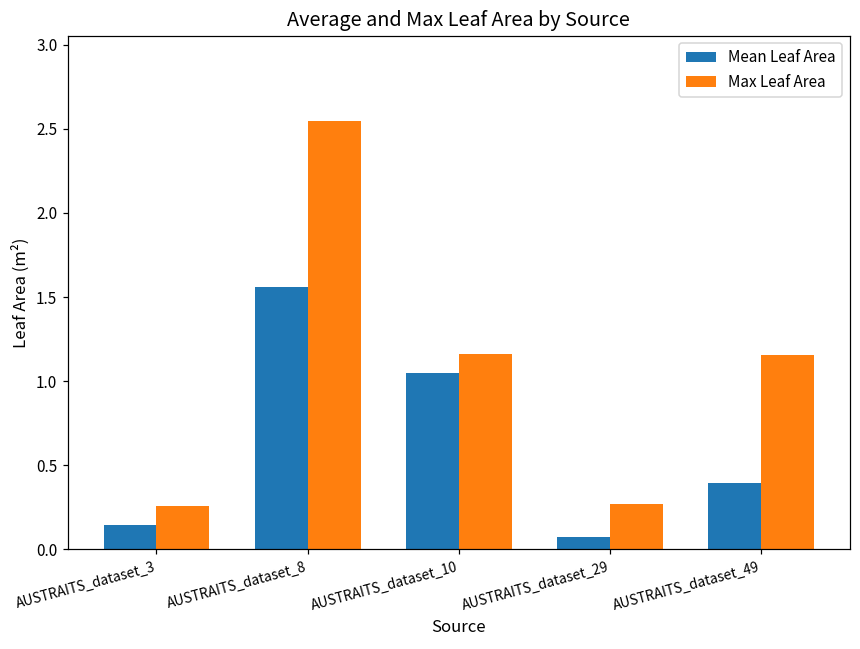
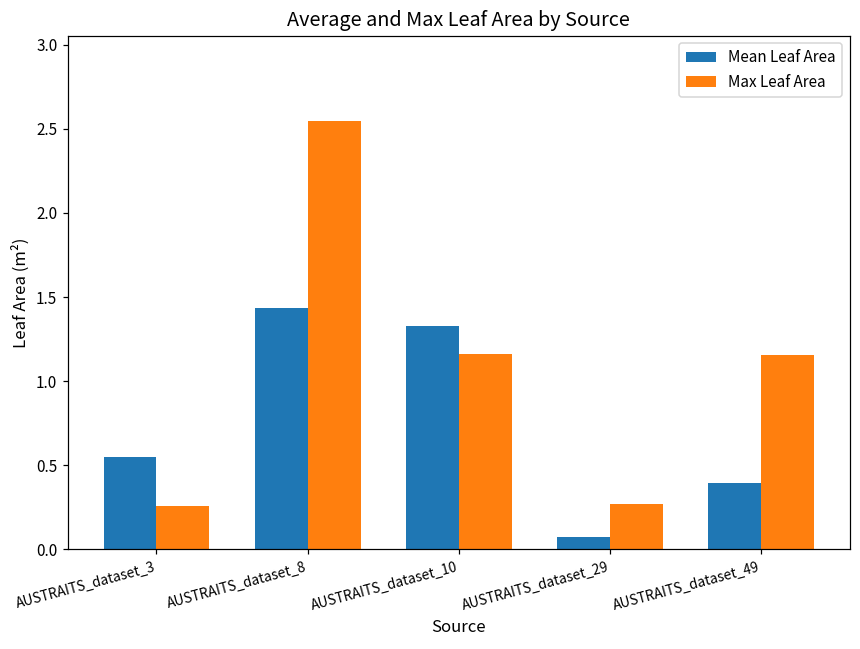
Mean Leaf Area, AUSTRAITS_dataset_3: 0.15 -> 0.55
Mean Leaf Area, AUSTRAITS_dataset_8: 1.56 -> 1.43
Mean Leaf Area, AUSTRAITS_dataset_10: 1.05 -> 1.33
